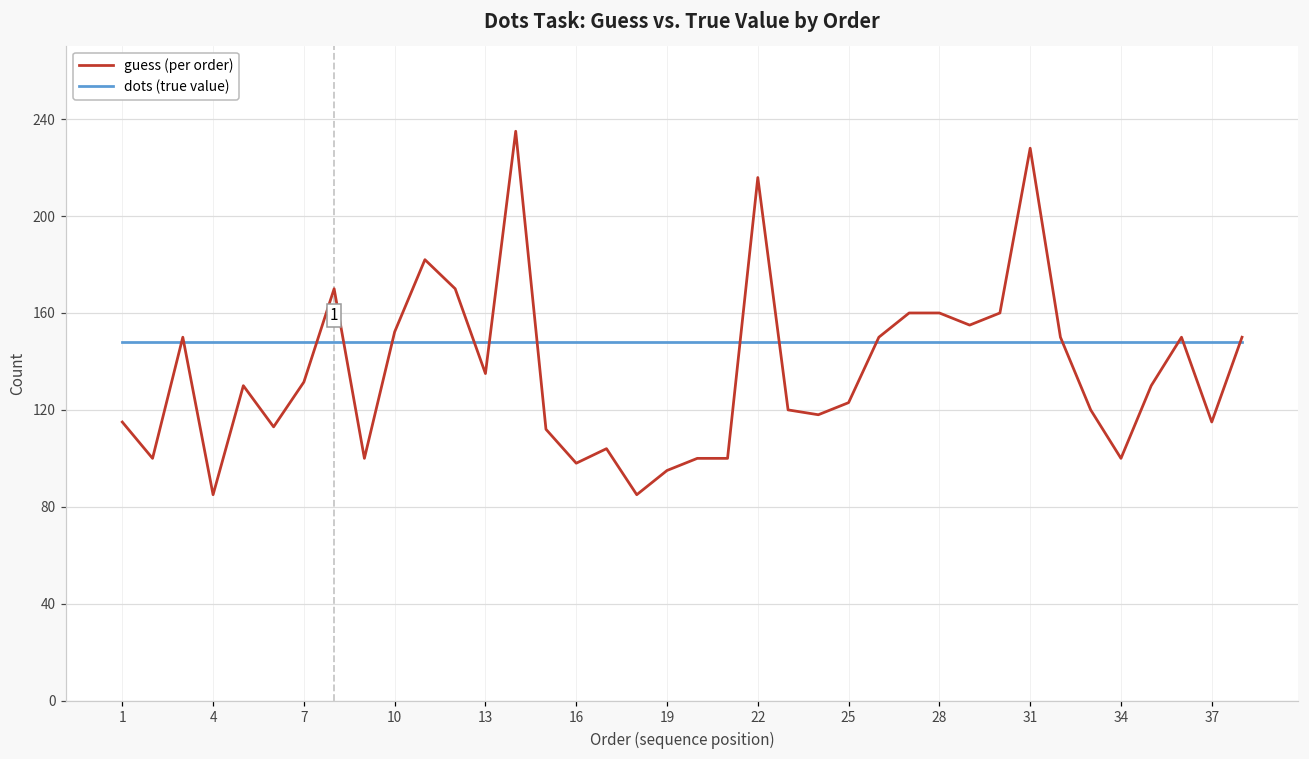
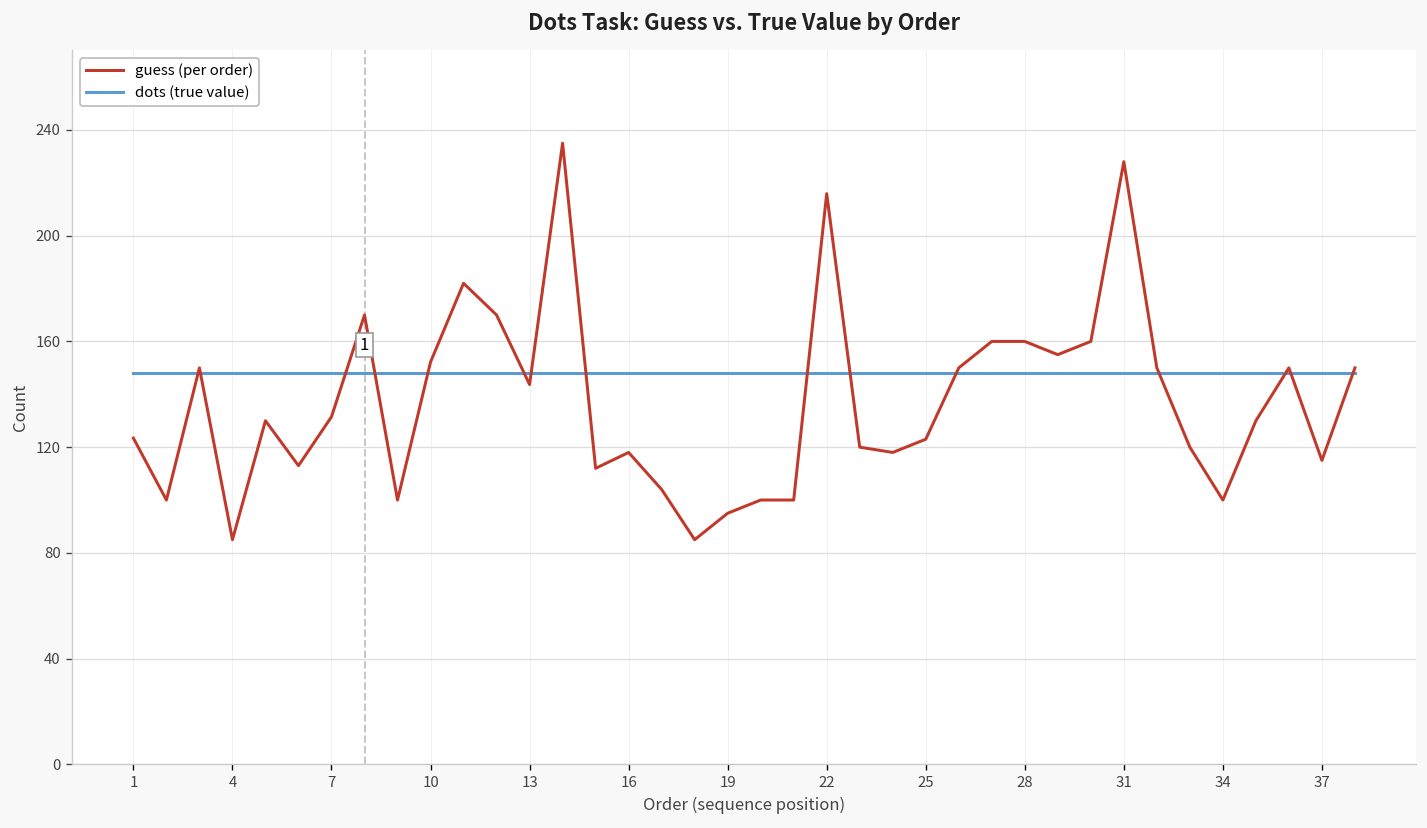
guess (per order), 1: 115 -> 123
guess (per order), 13: 135 -> 144
guess (per order), 16: 98 -> 118
